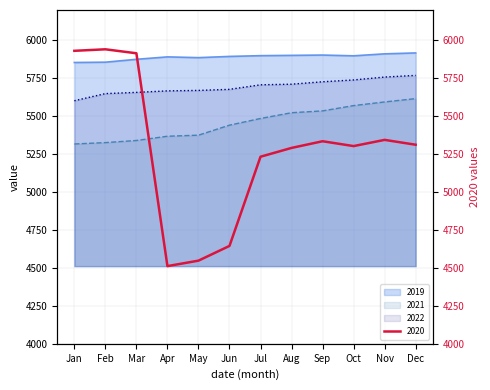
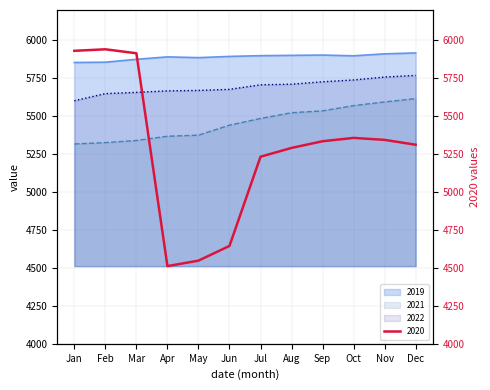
2020, Oct: 5300 -> 5360
